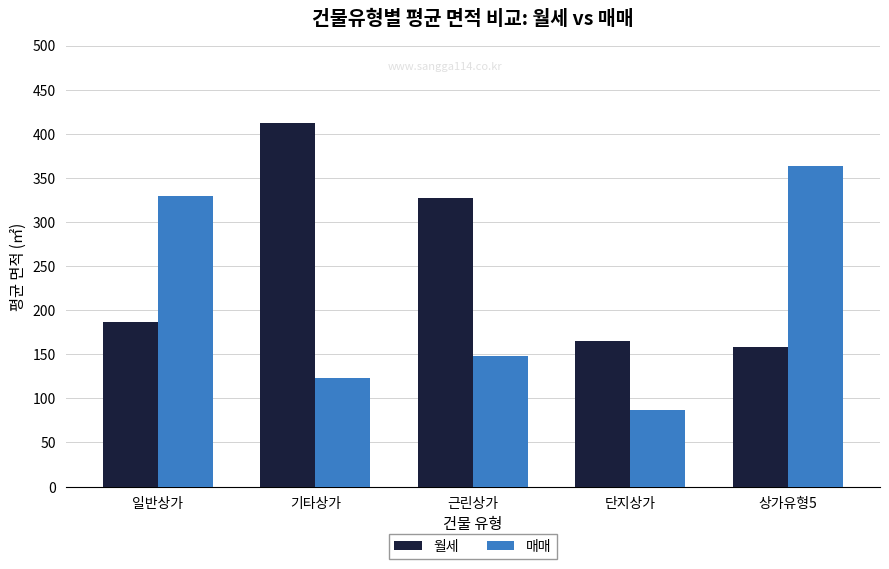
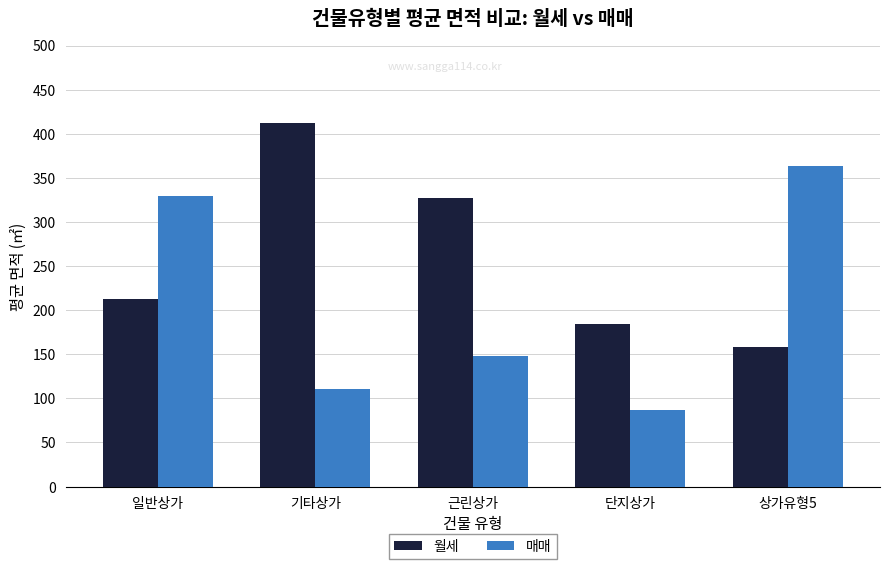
월세, 일반상가: 190 -> 210
매매, 기타상가: 120 -> 110
월세, 단지상가: 160 -> 180
